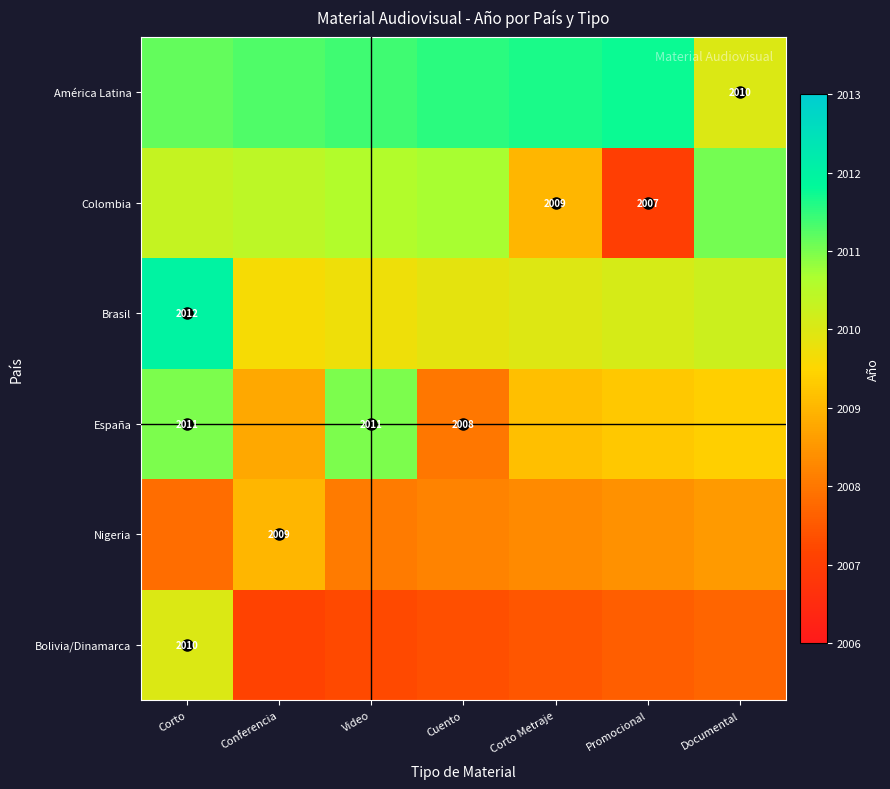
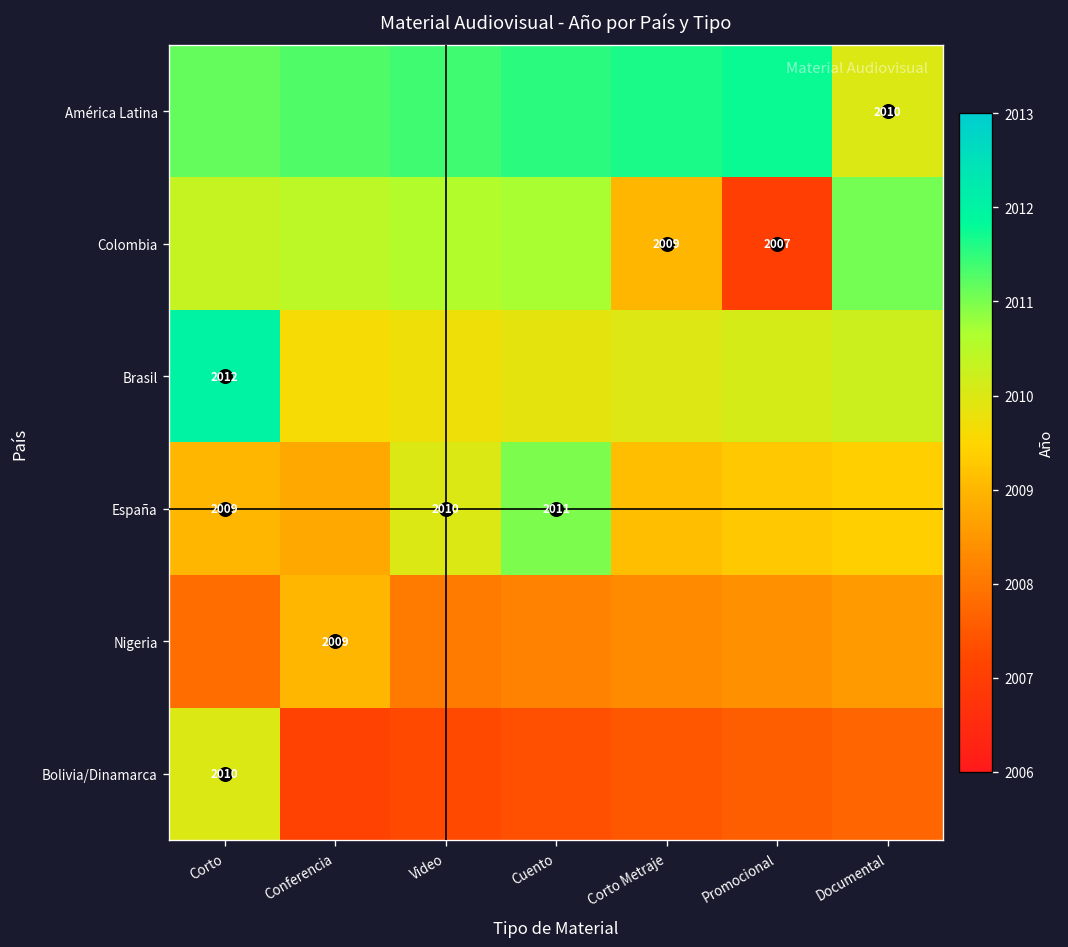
España, Corto: 2011 -> 2009
España, Video: 2011 -> 2010
España, Cuento: 2008 -> 2011
